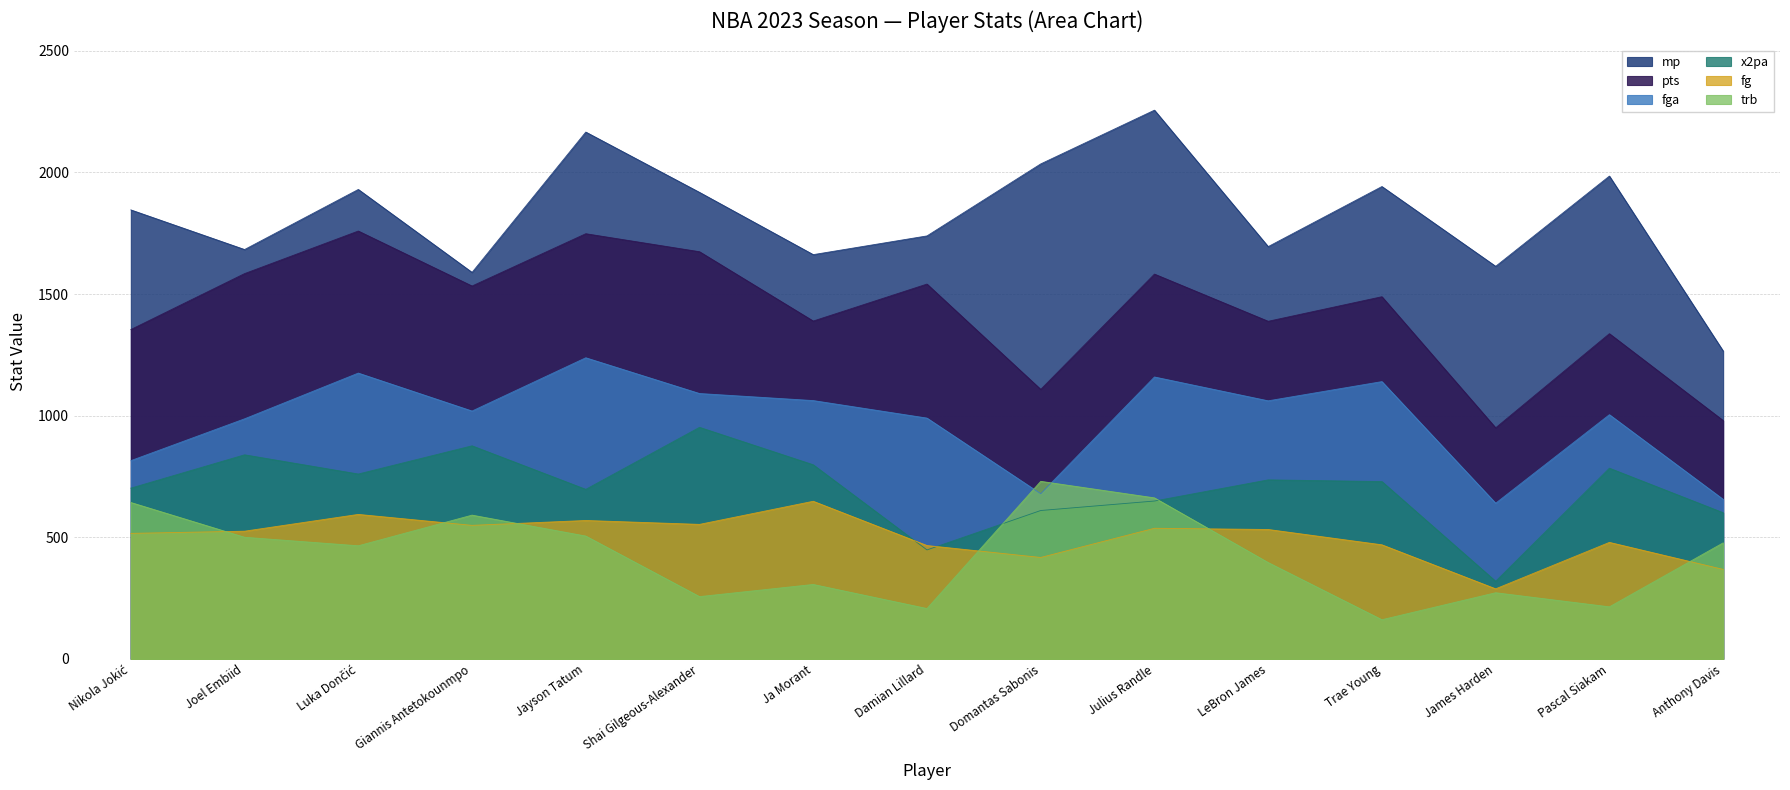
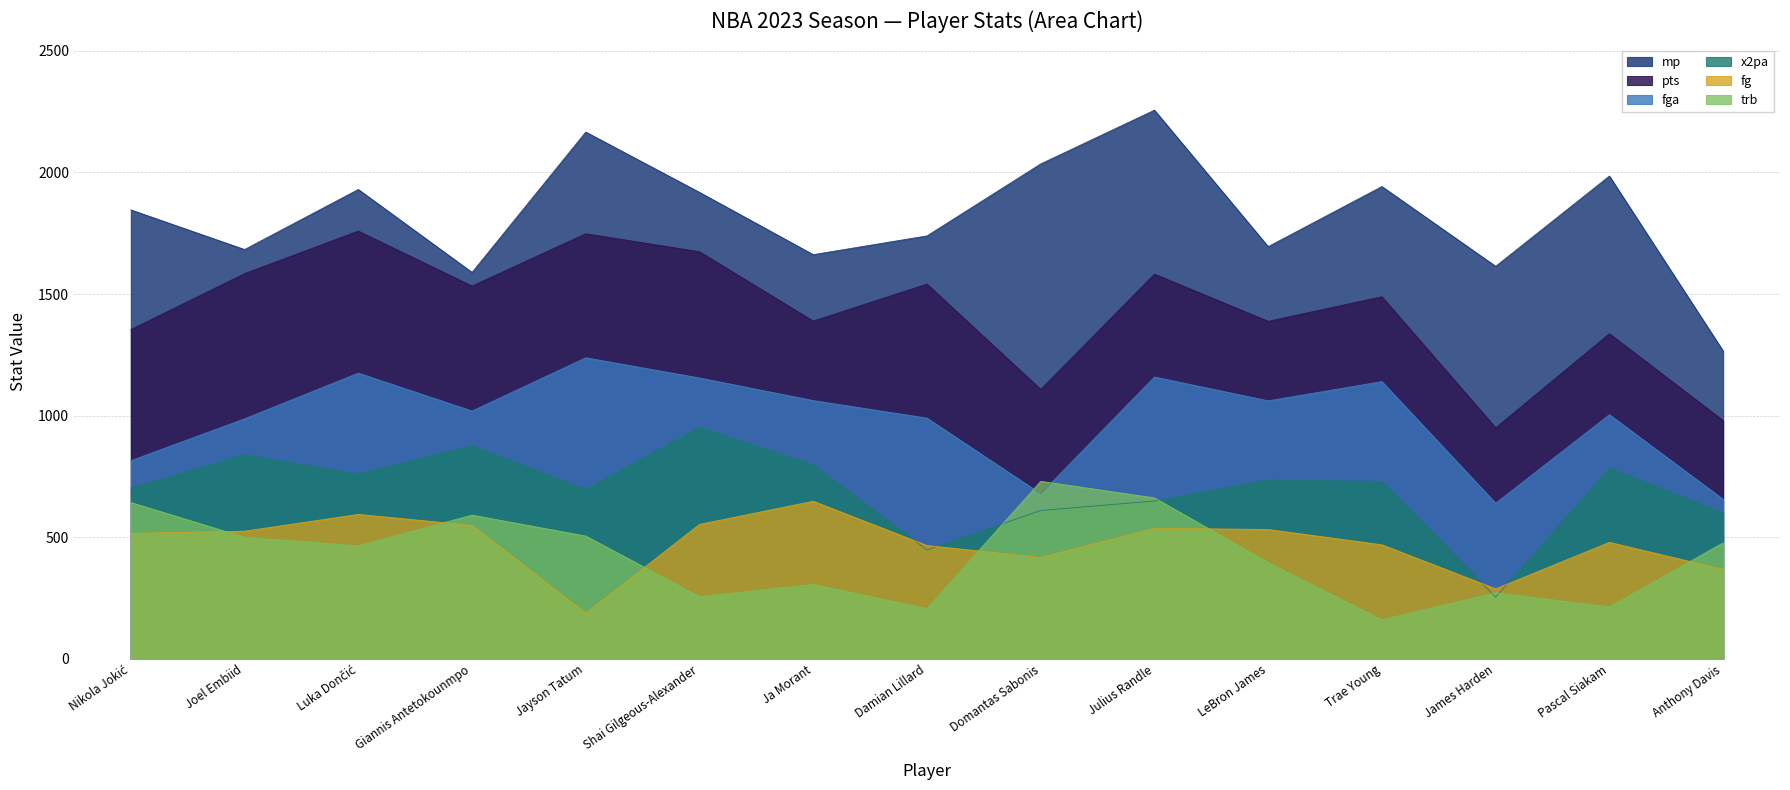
fg, Jayson Tatum: 570 -> 190
fga, Shai Gilgeous-Alexander: 1090 -> 1160
x2pa, James Harden: 320 -> 250
